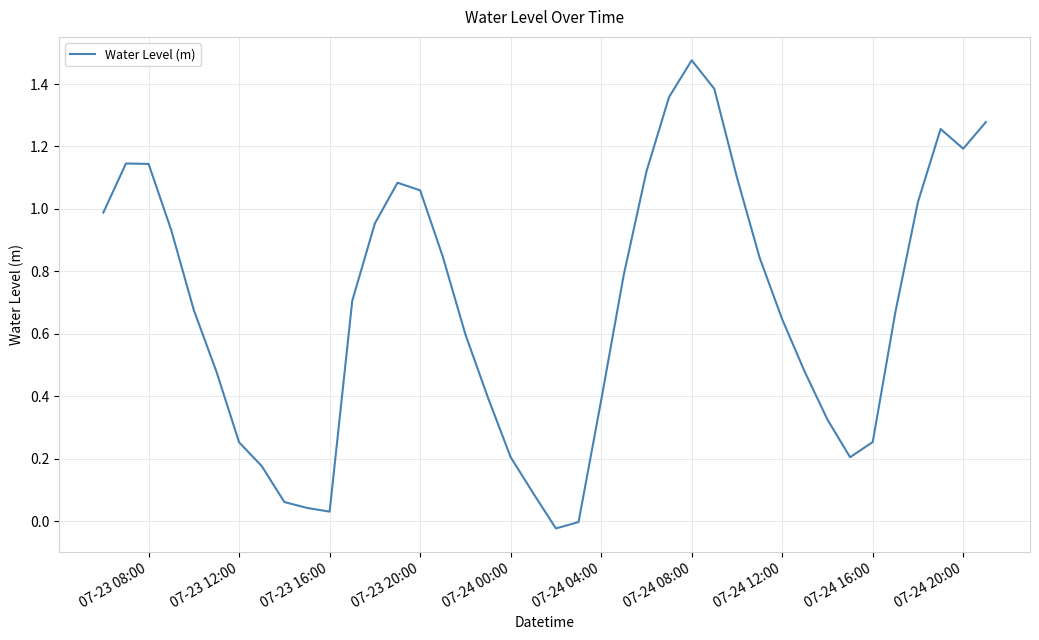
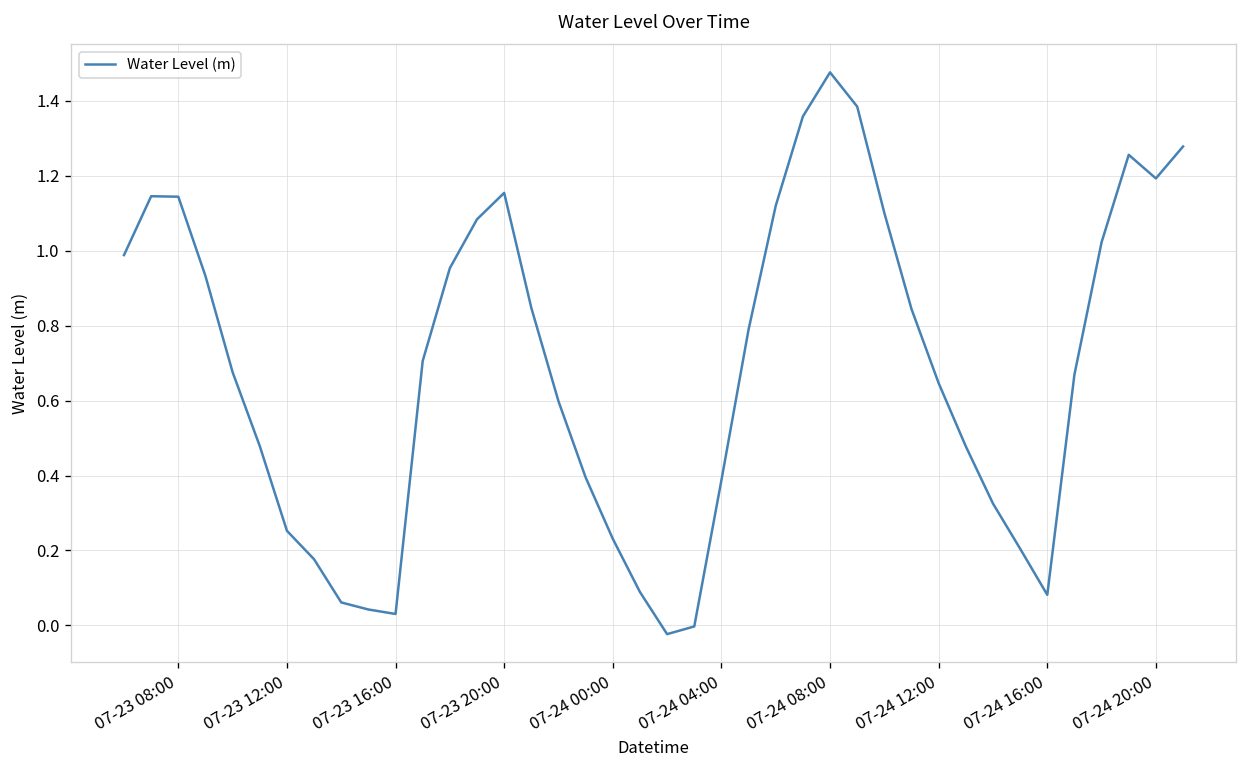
07-23 20:00: 1.06 -> 1.15
07-24 00:00: 0.20 -> 0.23
07-24 16:00: 0.25 -> 0.08
